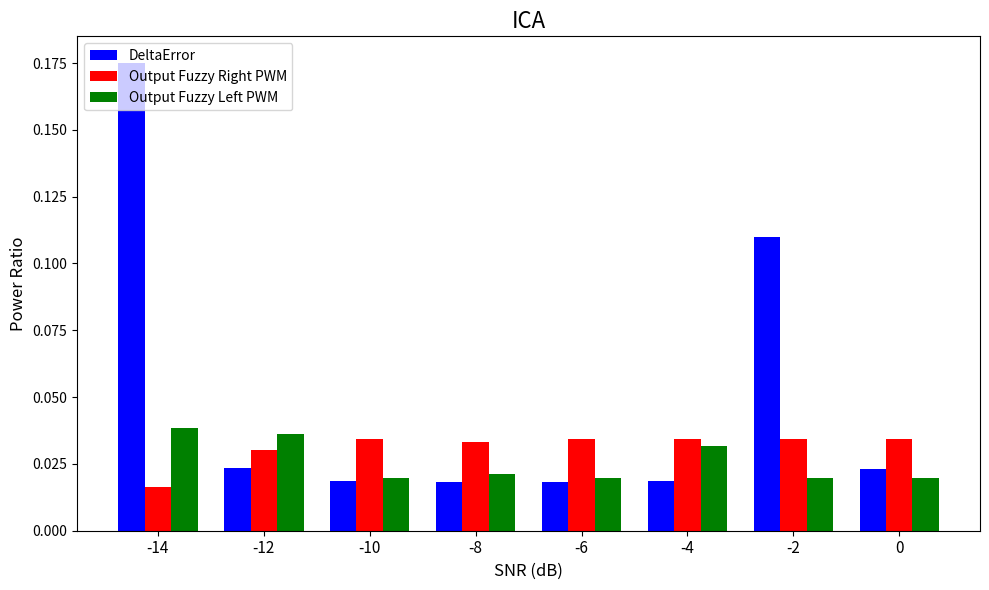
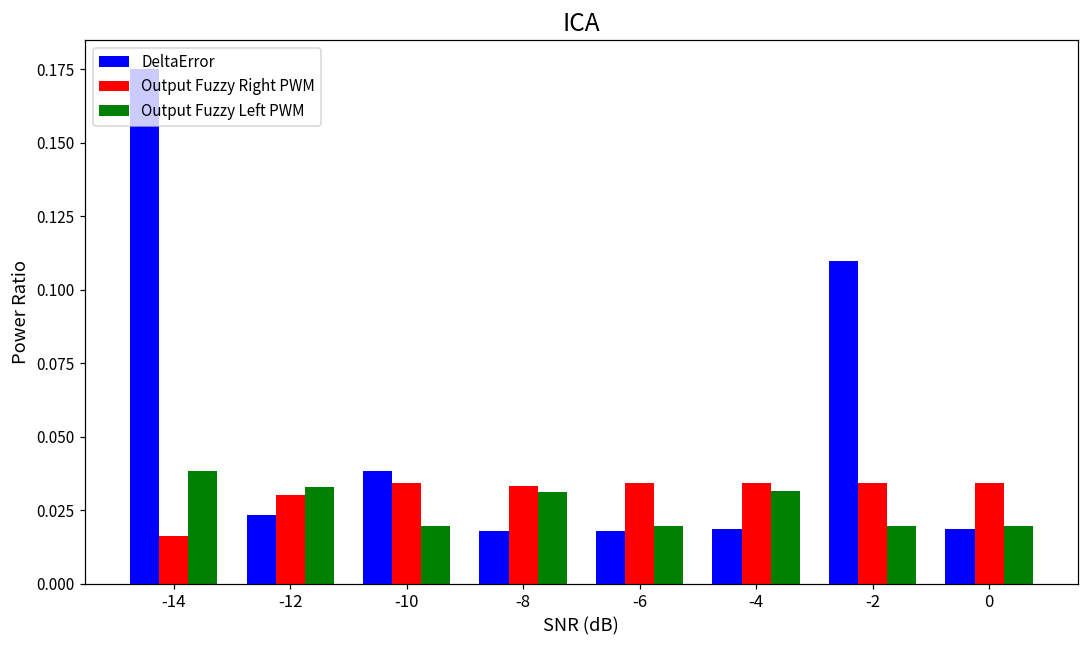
Output Fuzzy Left PWM, -12: 0.036 -> 0.033
DeltaError, -10: 0.019 -> 0.038
Output Fuzzy Left PWM, -8: 0.021 -> 0.031
DeltaError, 0: 0.023 -> 0.019
